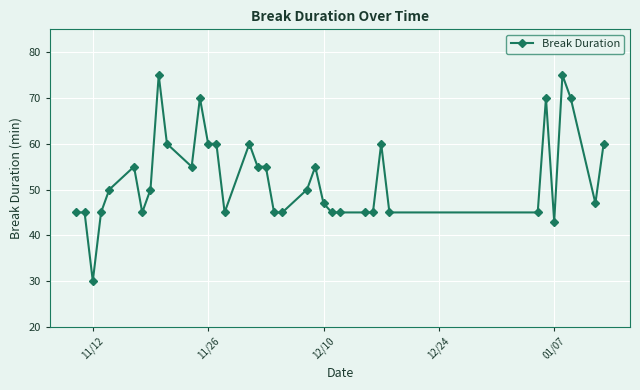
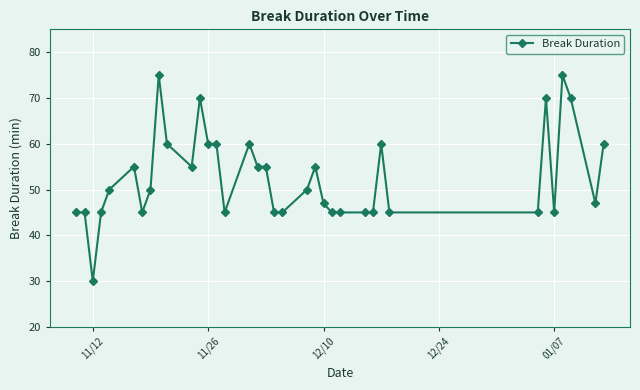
01/07: 43 -> 45
